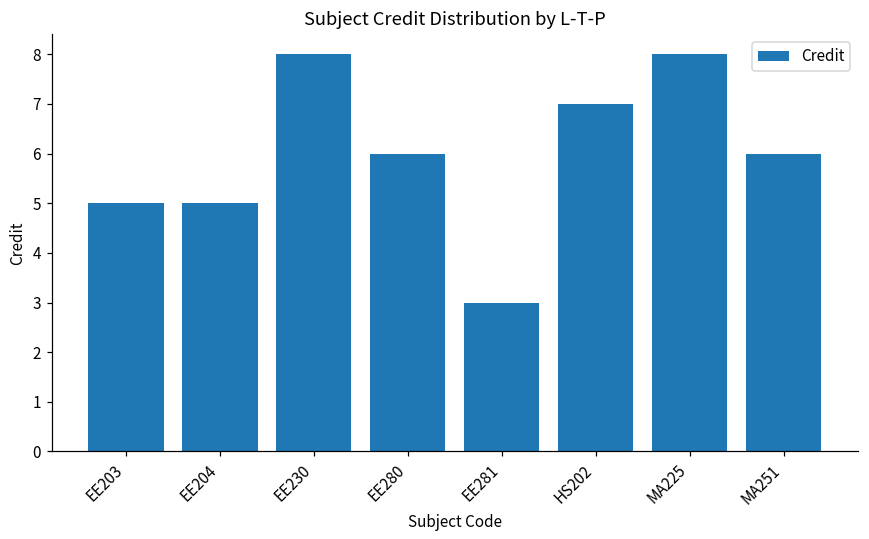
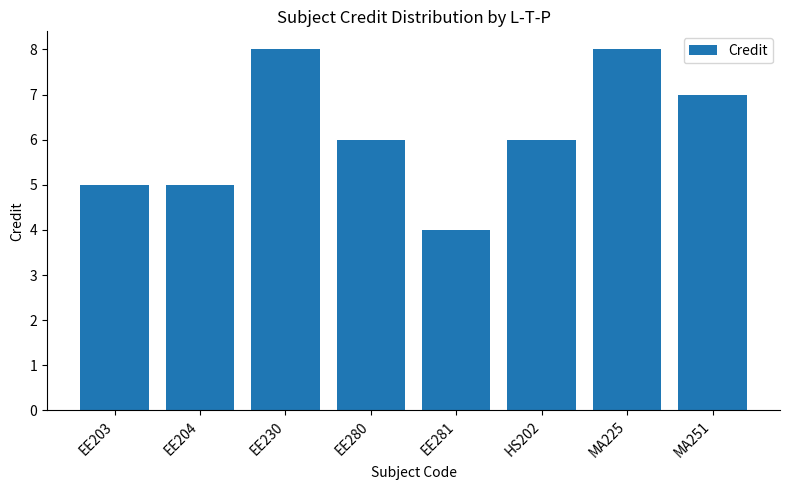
EE281: 3 -> 4
HS202: 7 -> 6
MA251: 6 -> 7
